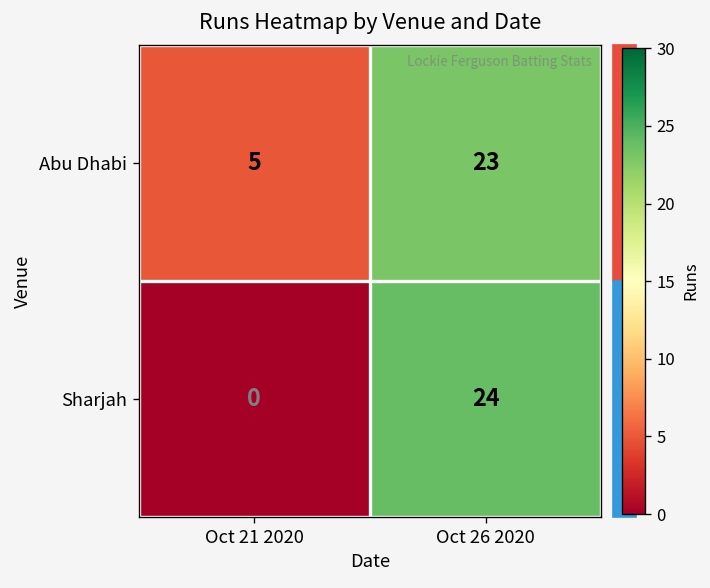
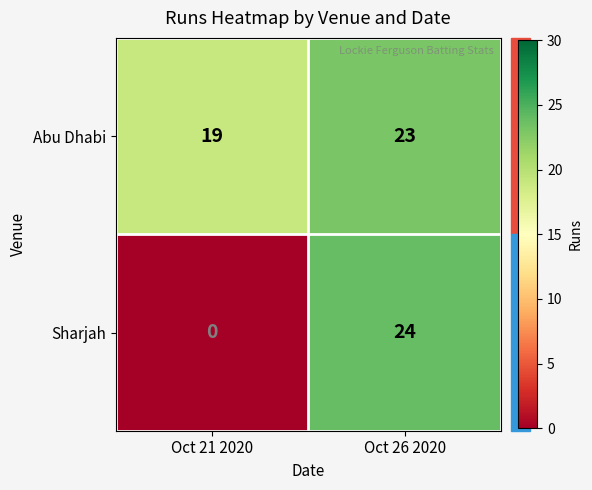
Abu Dhabi, Oct 21 2020: 5 -> 19
